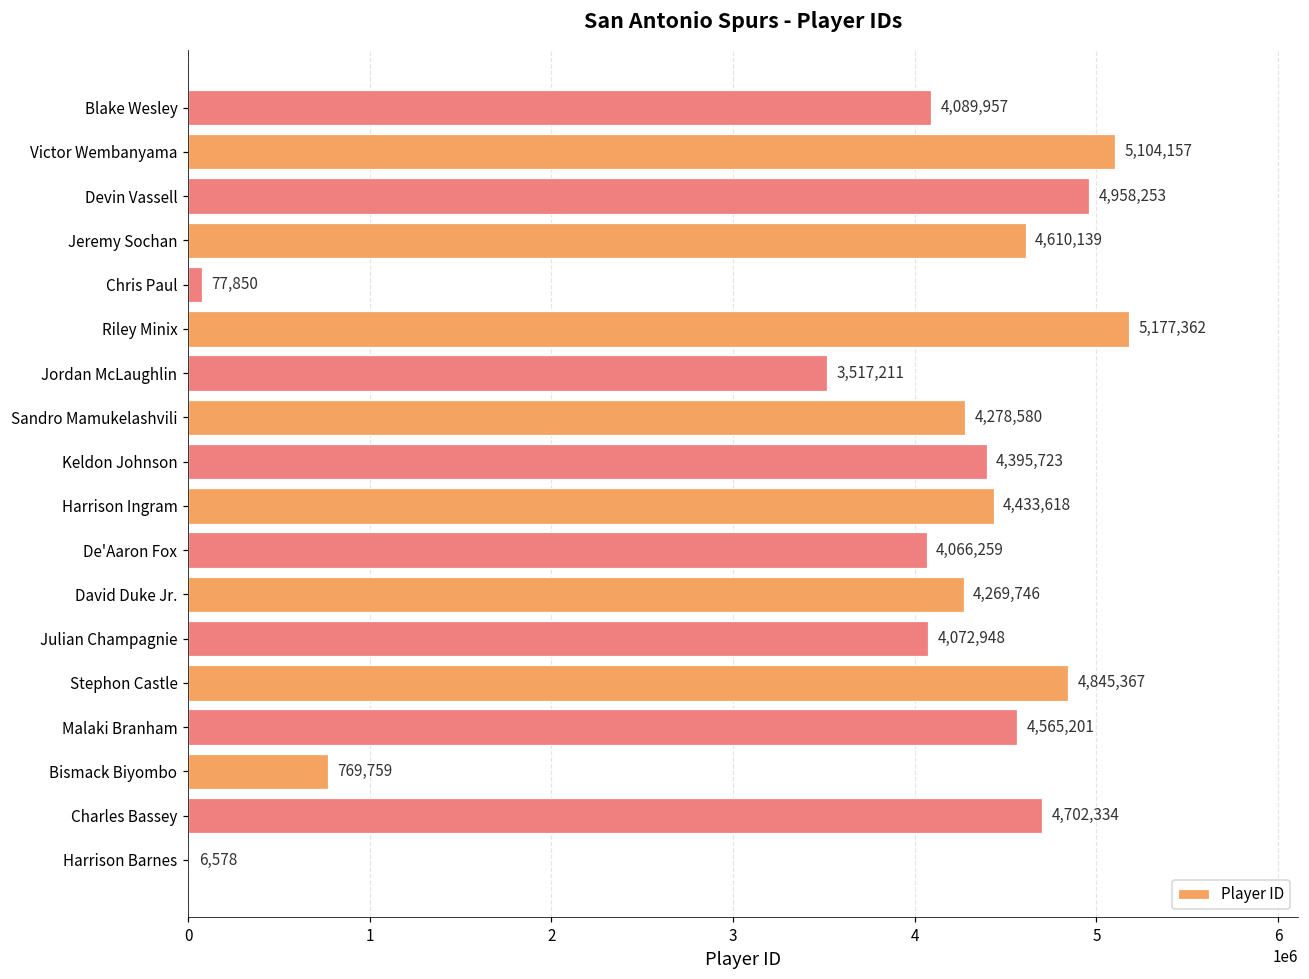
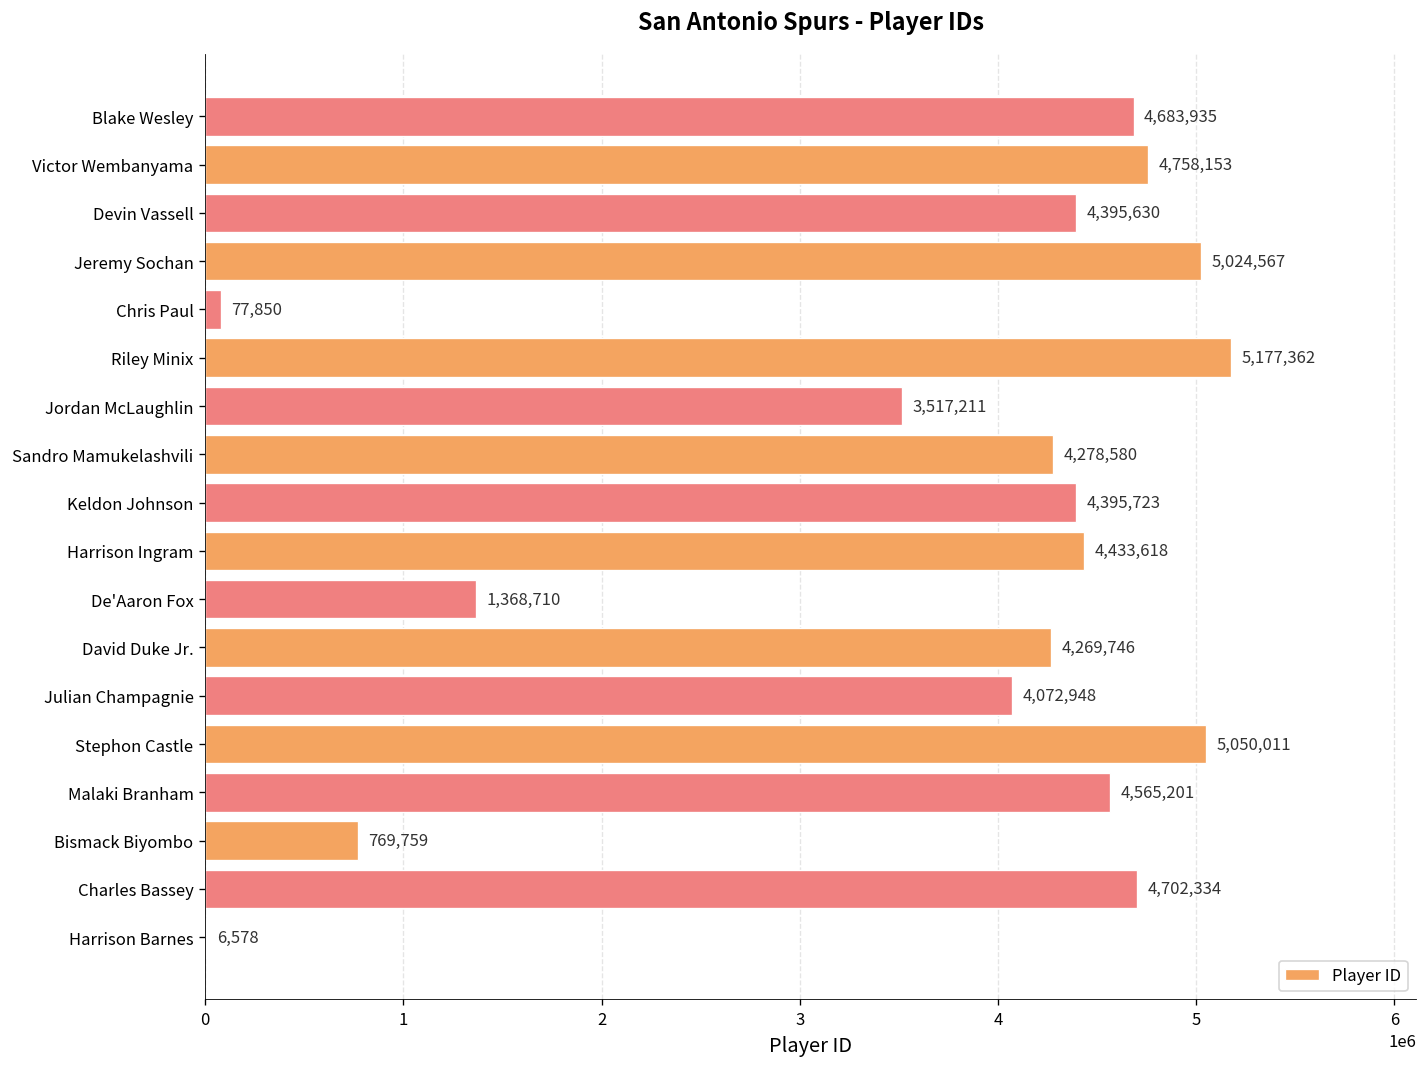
Blake Wesley: 4,089,957 -> 4,683,935
Victor Wembanyama: 5,104,157 -> 4,758,153
Devin Vassell: 4,958,253 -> 4,395,630
Jeremy Sochan: 4,610,139 -> 5,024,567
De'Aaron Fox: 4,066,259 -> 1,368,710
Stephon Castle: 4,845,367 -> 5,050,011
